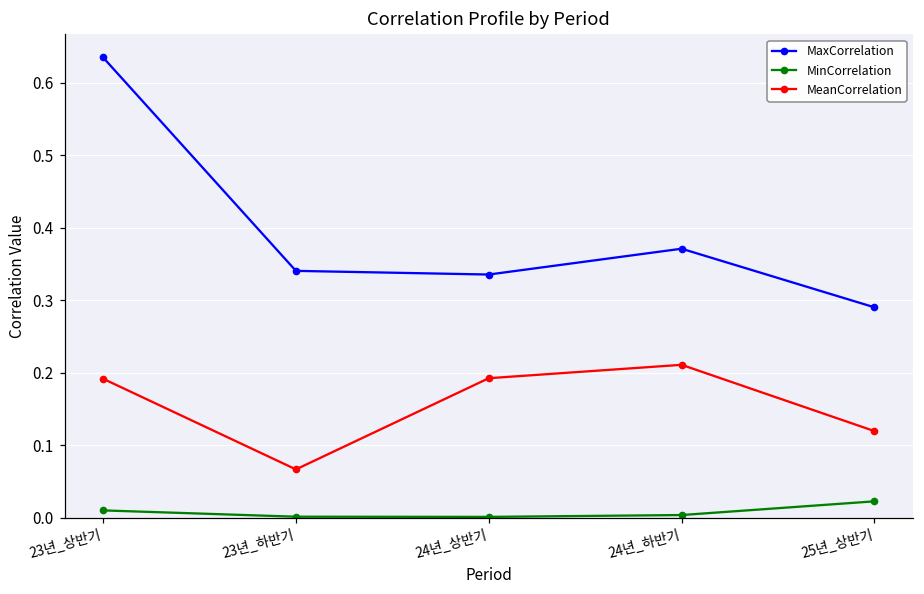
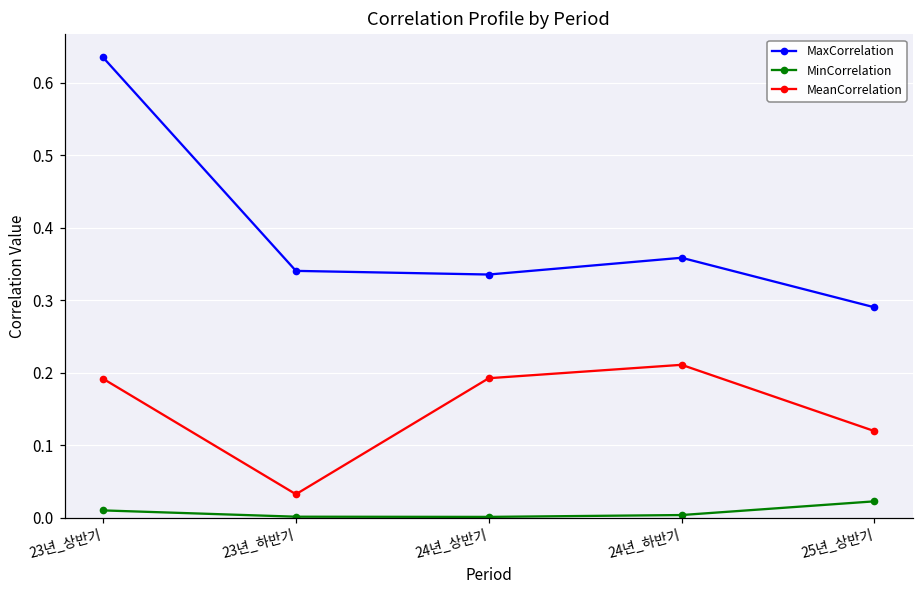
MeanCorrelation, 23년_하반기: 0.07 -> 0.03
MaxCorrelation, 24년_하반기: 0.37 -> 0.36
